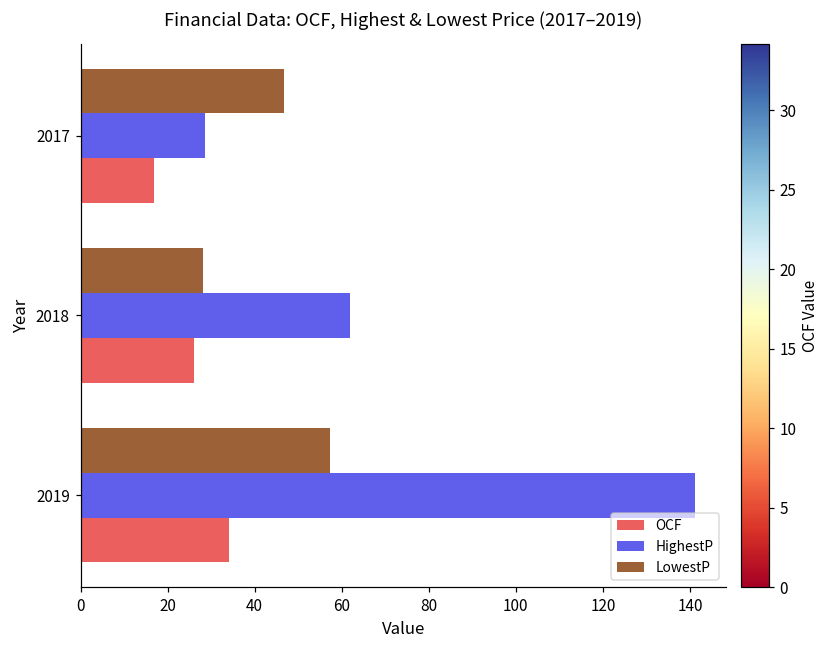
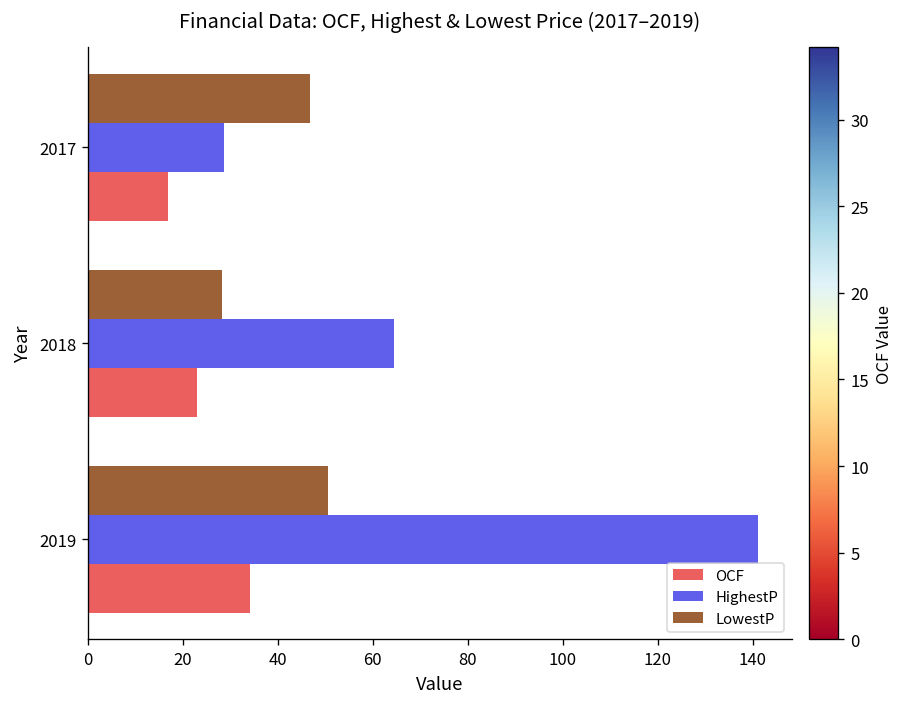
HighestP, 2018: 62 -> 64
OCF, 2018: 26 -> 23
LowestP, 2019: 57 -> 51
